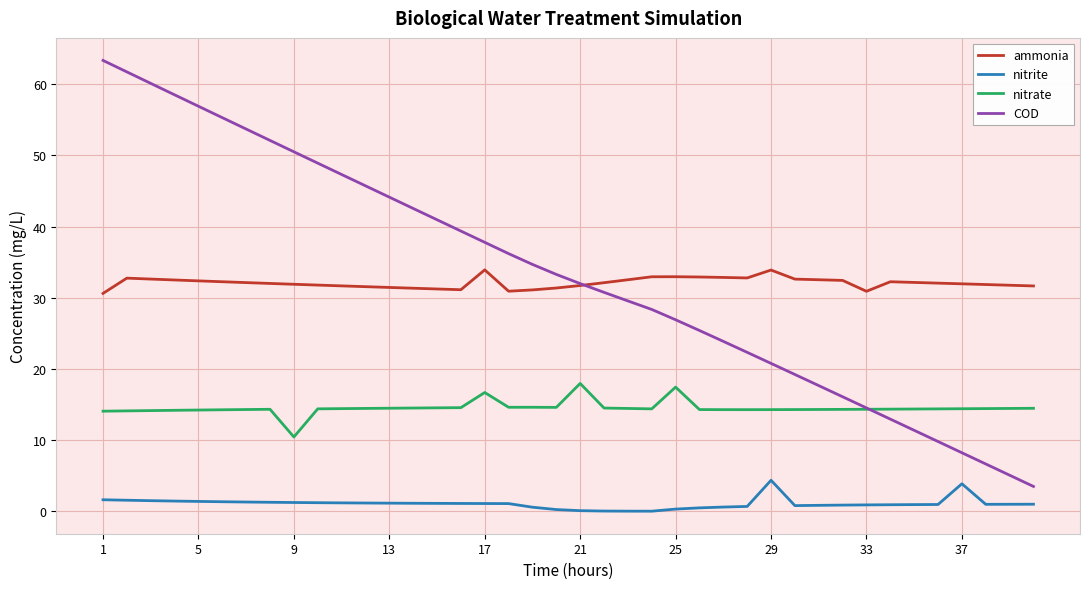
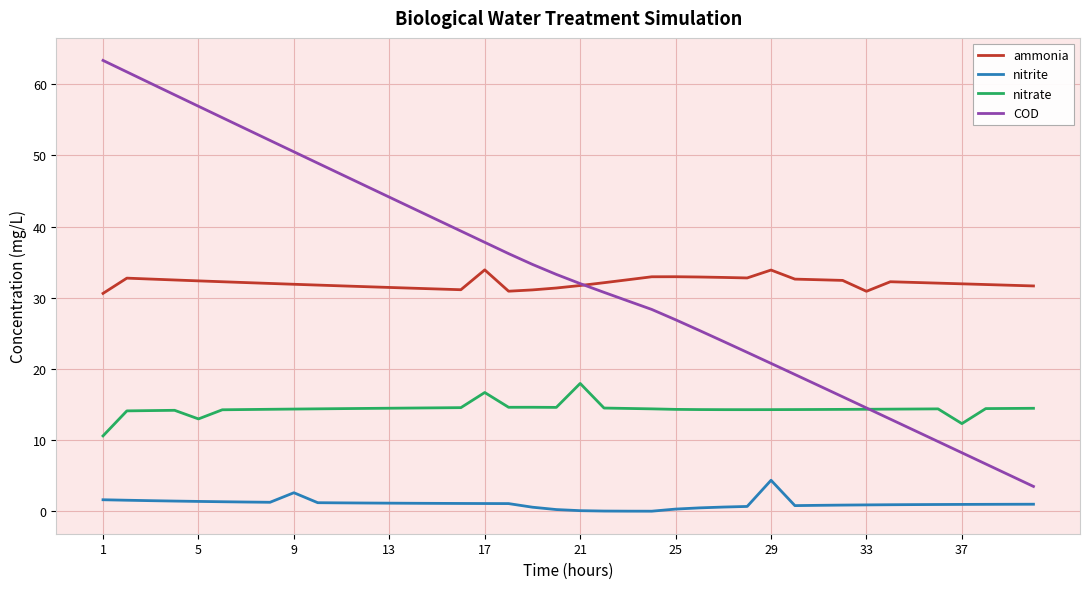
nitrate, 1: 14 -> 11
nitrate, 5: 14 -> 13
nitrite, 9: 1 -> 3
nitrate, 9: 10 -> 14
nitrate, 25: 17 -> 14
nitrite, 37: 4 -> 1
nitrate, 37: 14 -> 12
